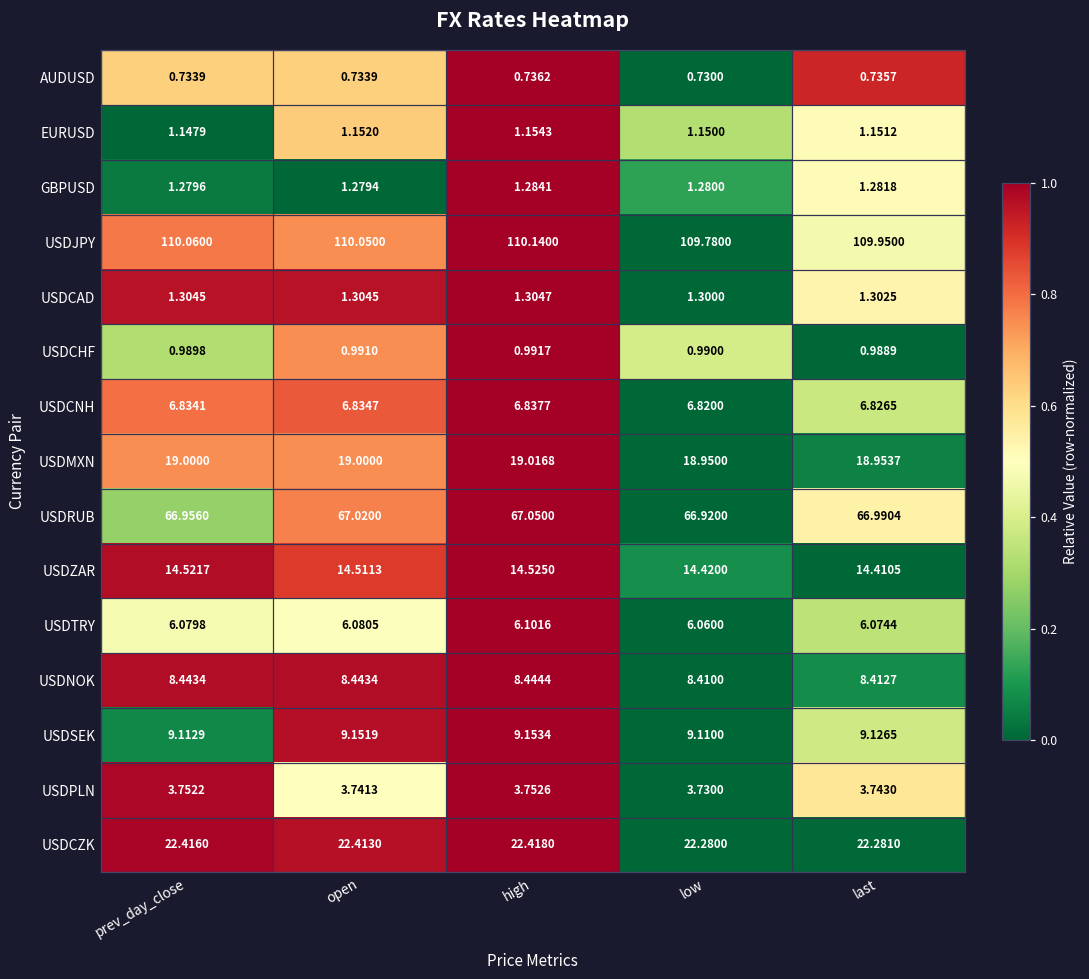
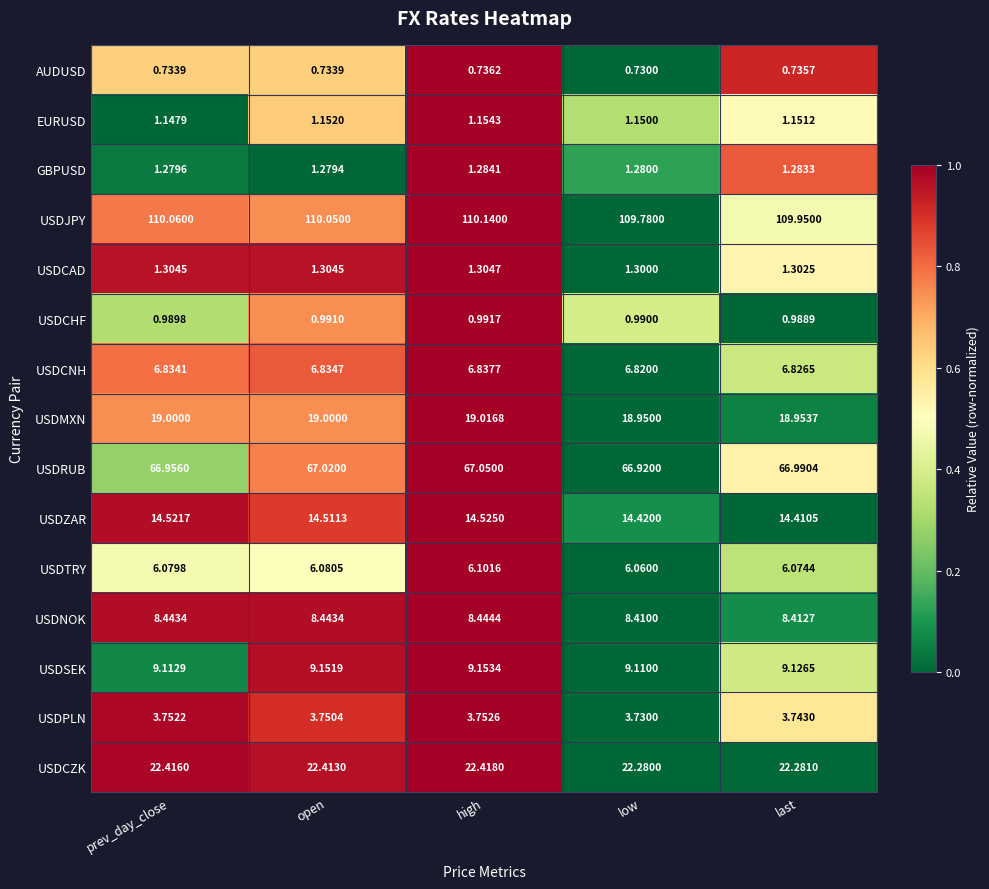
GBPUSD, last: 1.2818 -> 1.2833
USDPLN, open: 3.7413 -> 3.7504
